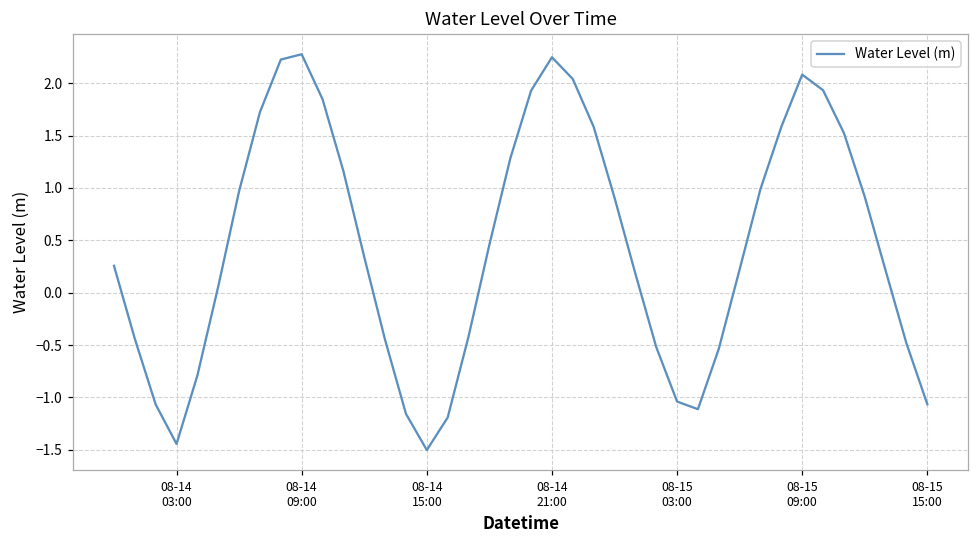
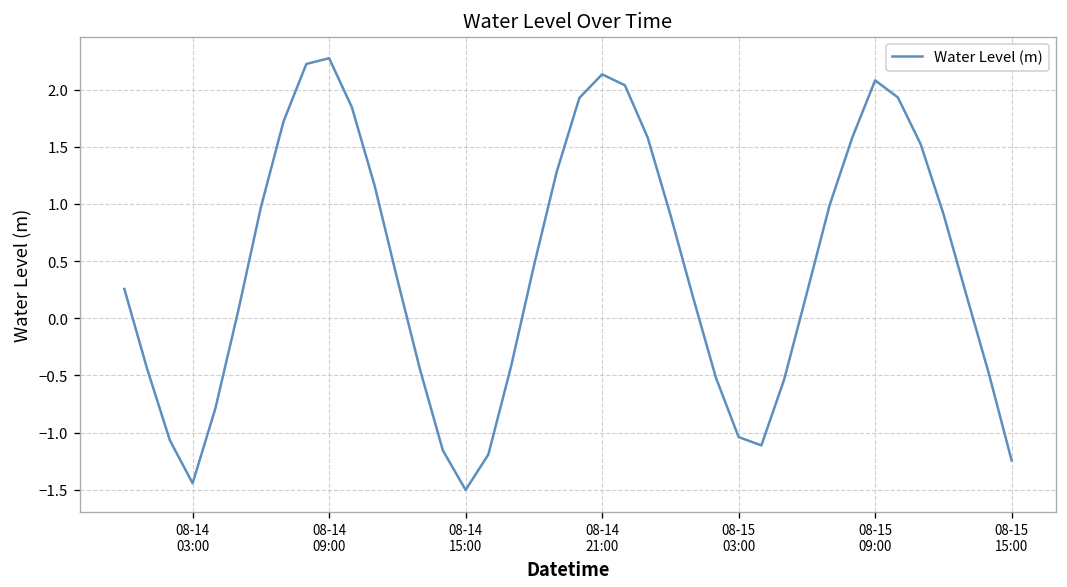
08-14 21:00: 2.2 -> 2.1
08-15 15:00: -1.1 -> -1.2
